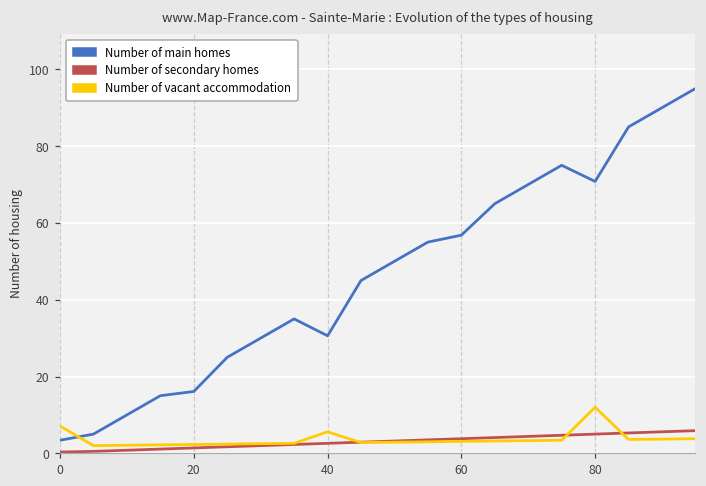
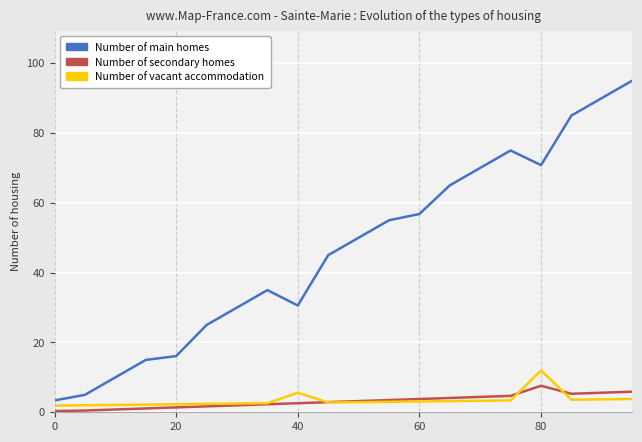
Number of vacant accommodation, 0: 7 -> 2
Number of secondary homes, 80: 5 -> 8
